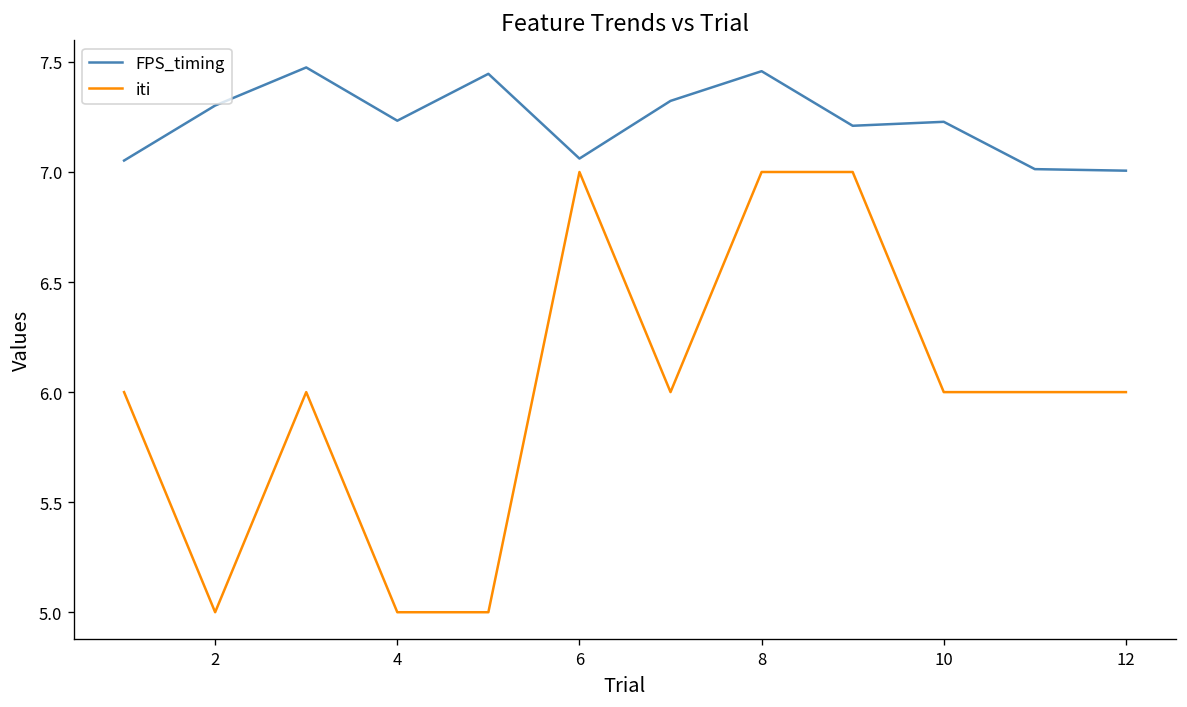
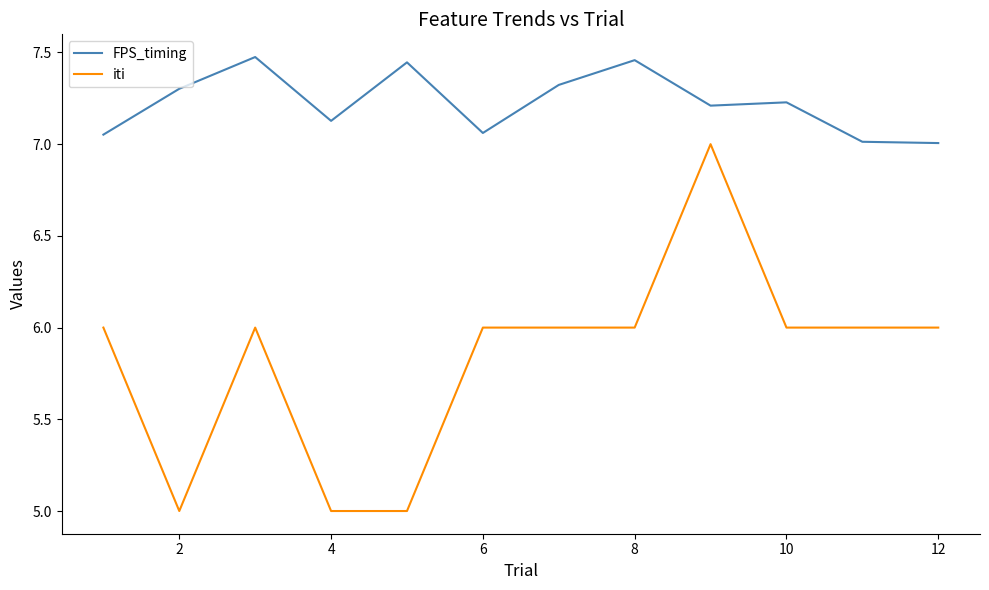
FPS_timing, 4: 7.23 -> 7.13
iti, 6: 7 -> 6
iti, 8: 7 -> 6
